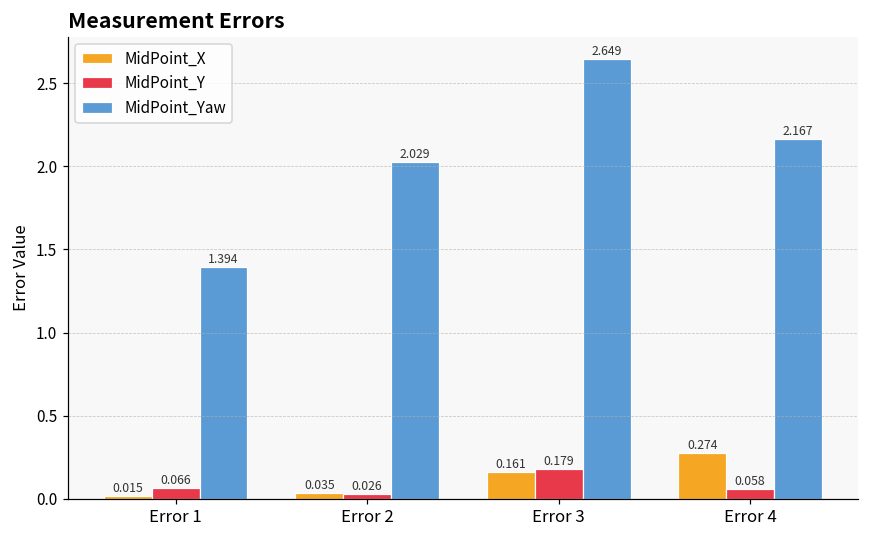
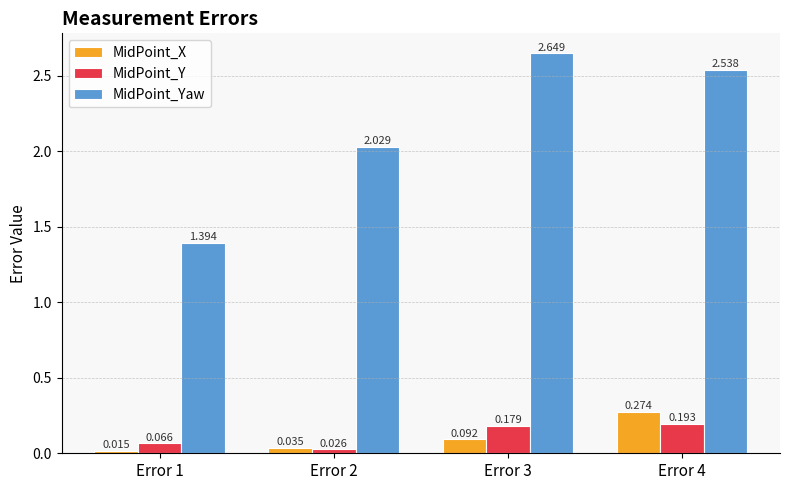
MidPoint_X, Error 3: 0.161 -> 0.092
MidPoint_Y, Error 4: 0.058 -> 0.193
MidPoint_Yaw, Error 4: 2.167 -> 2.538
